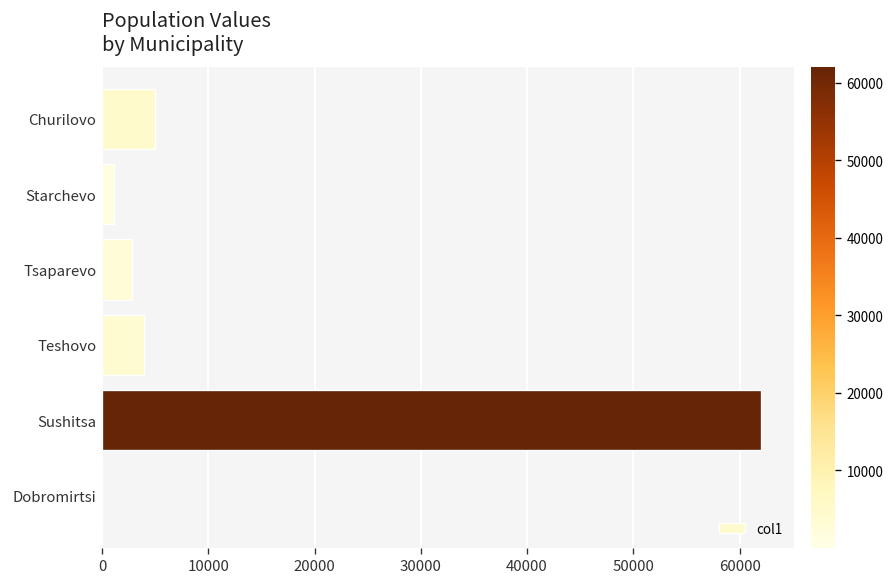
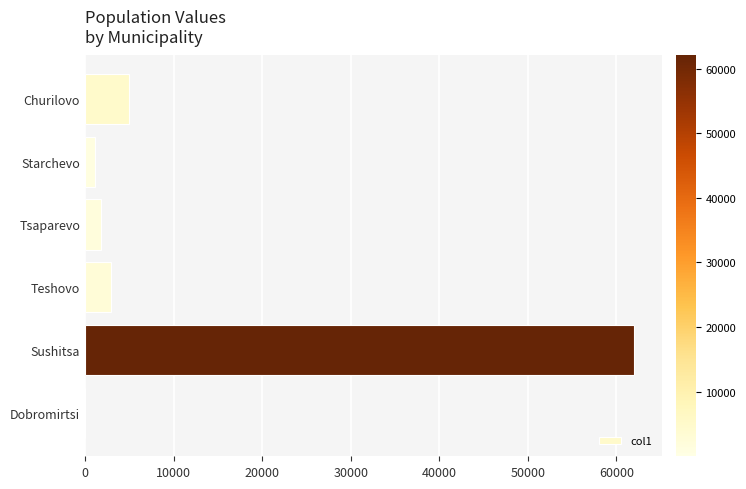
Tsaparevo: 3000 -> 2000
Teshovo: 4000 -> 3000
